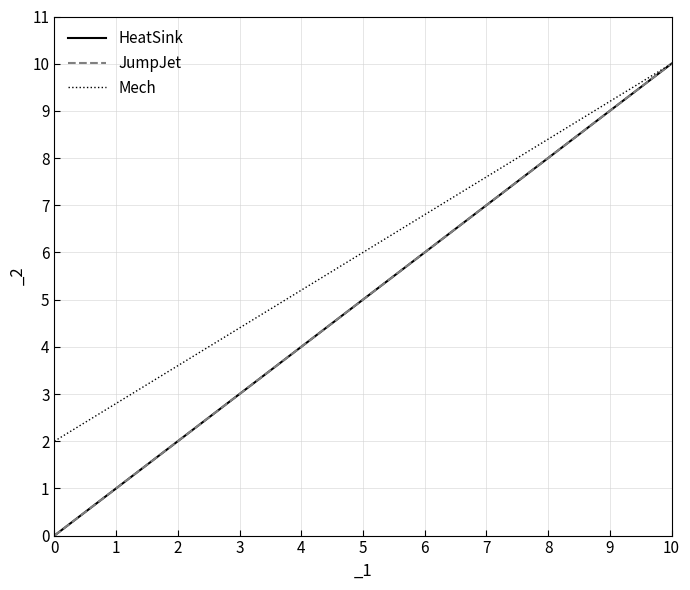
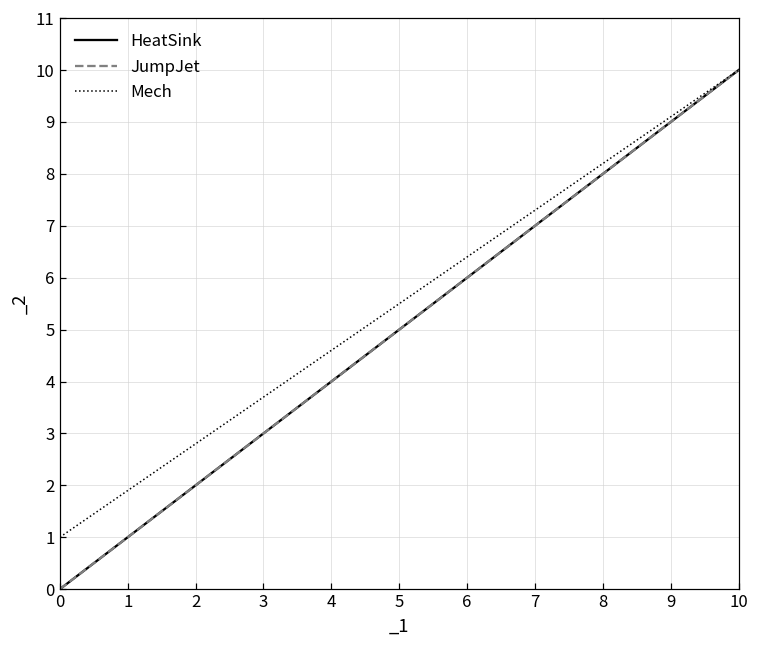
Mech, 0: 2 -> 1
